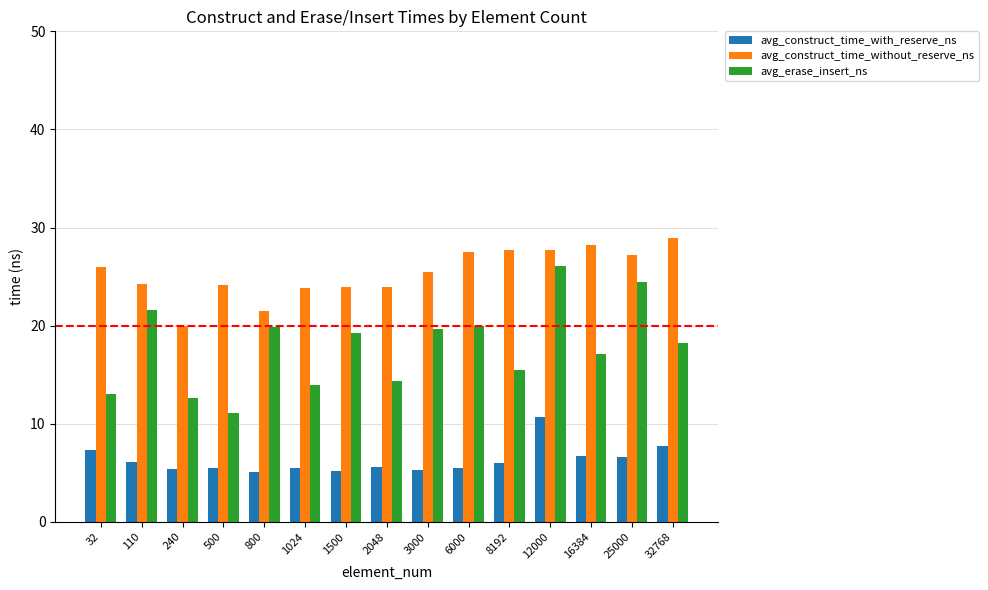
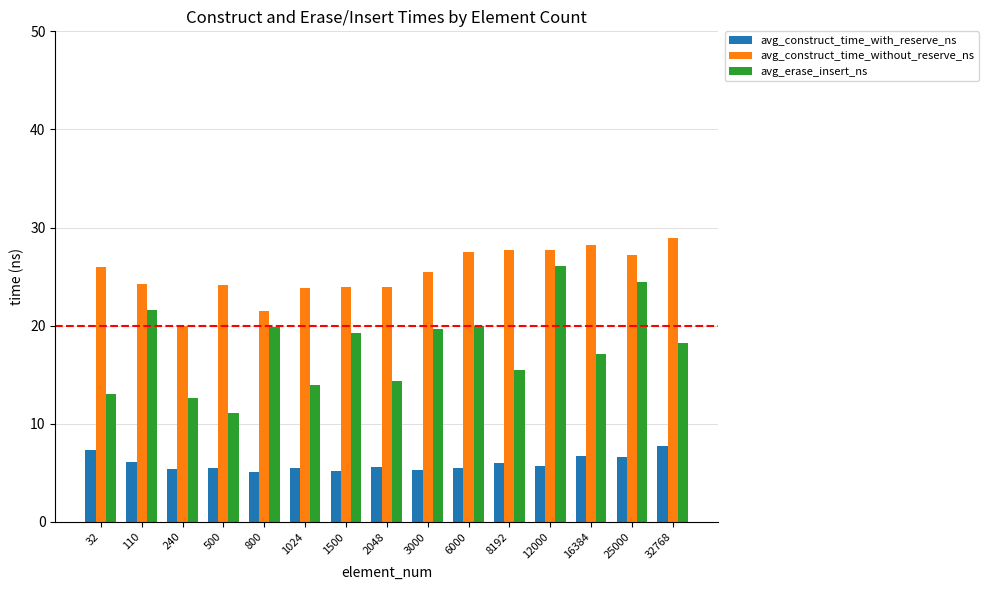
avg_construct_time_with_reserve_ns, 12000: 11 -> 6
